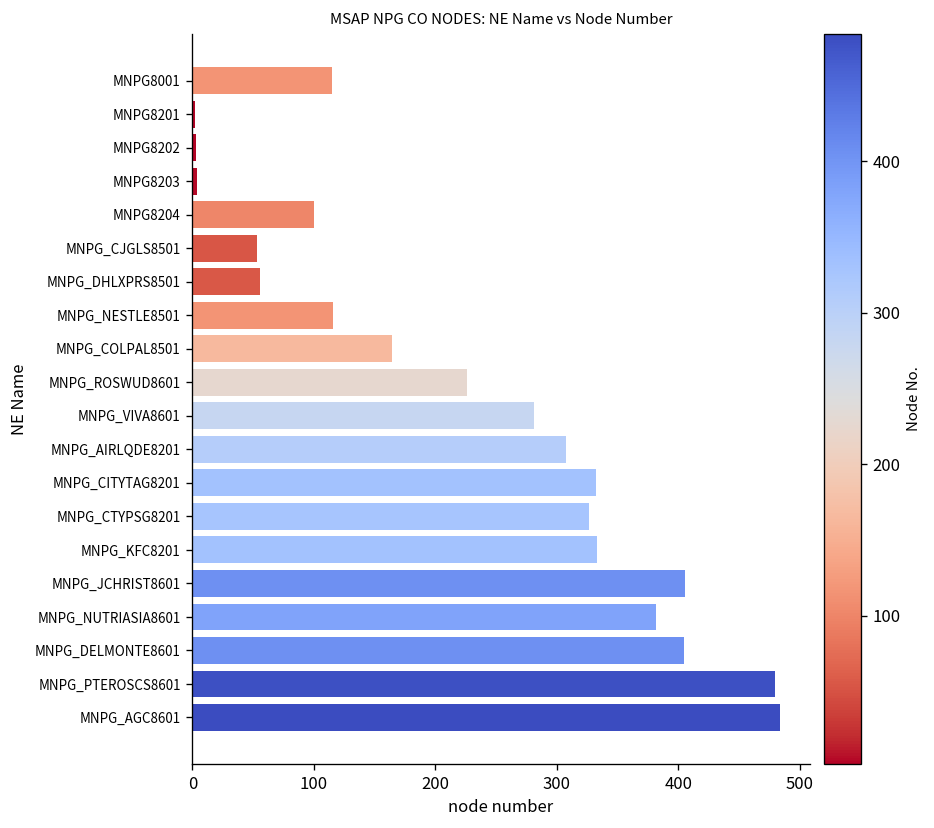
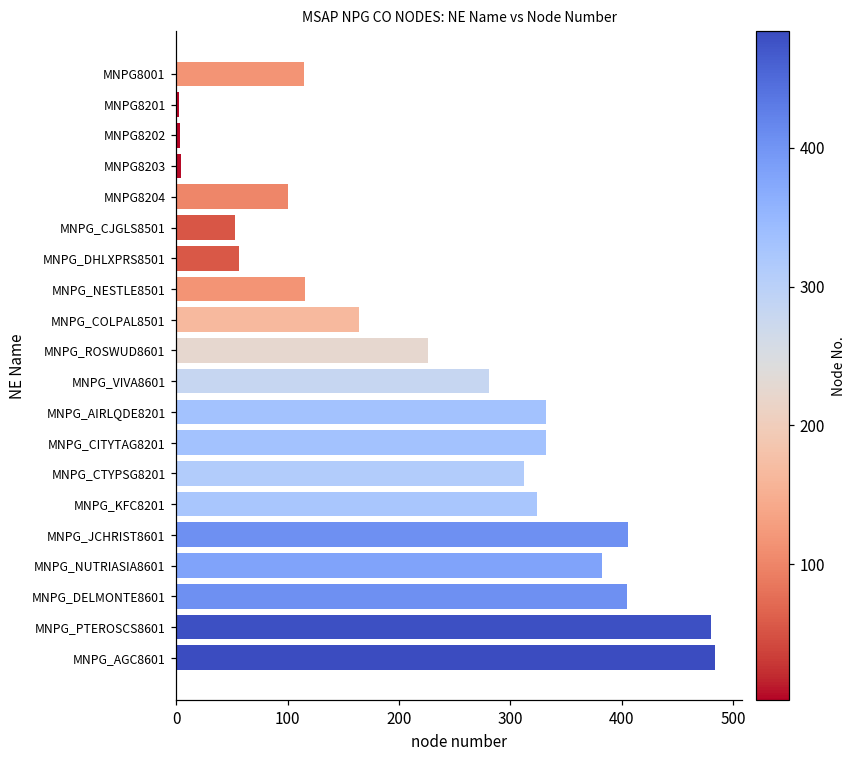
MNPG_AIRLQDE8201: 308 -> 332
MNPG_CTYPSG8201: 327 -> 312
MNPG_KFC8201: 333 -> 324
